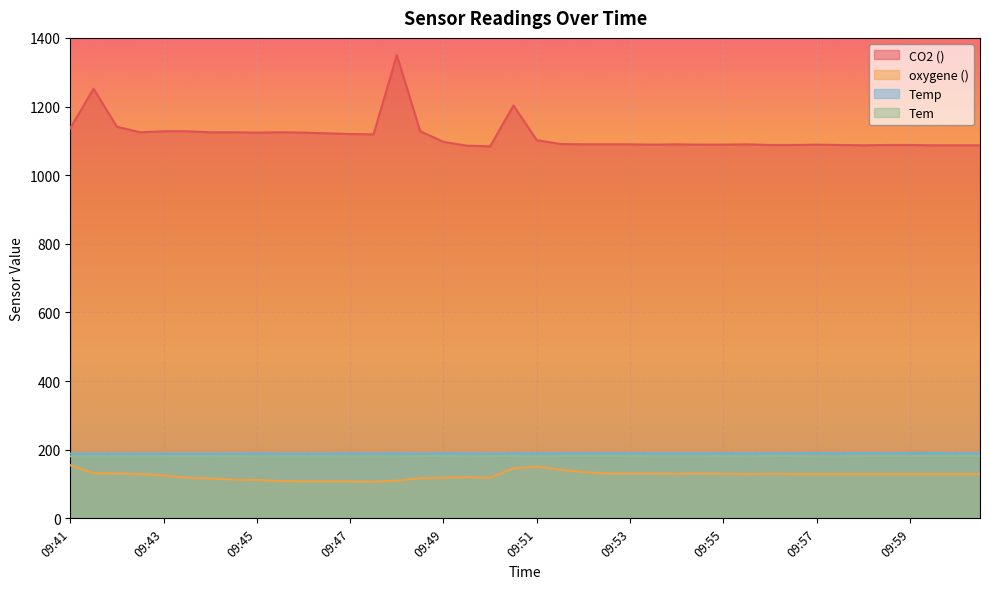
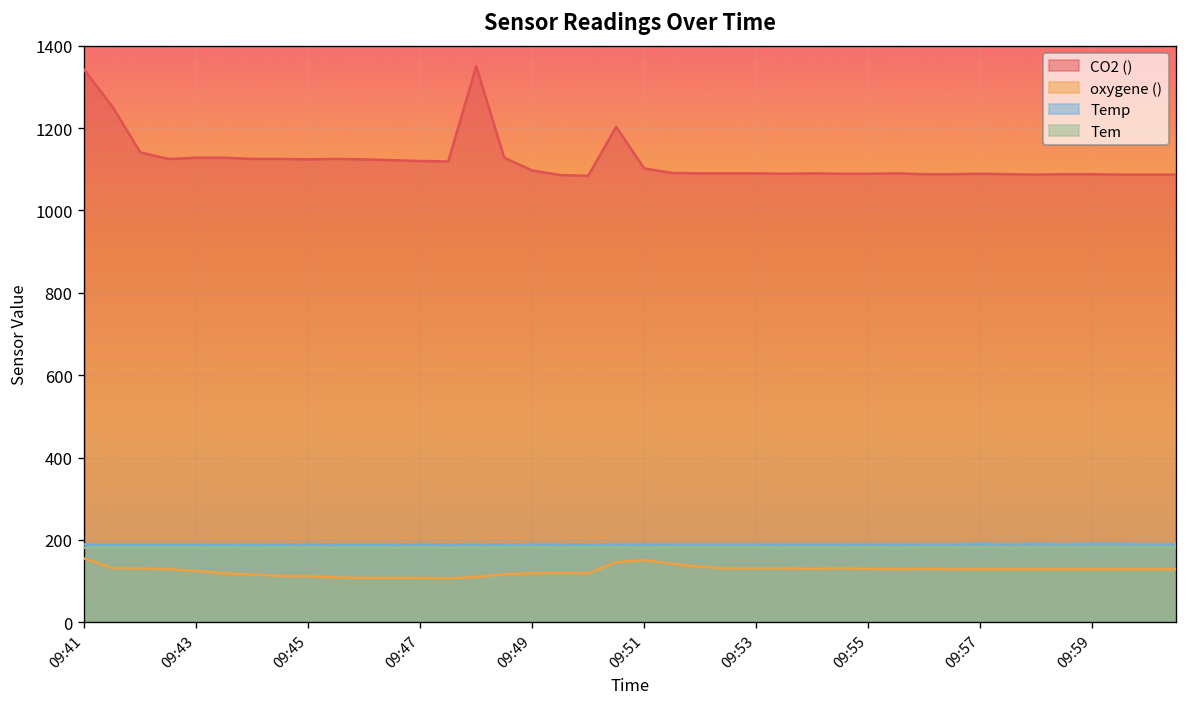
CO2 (), 09:41: 1140 -> 1340
